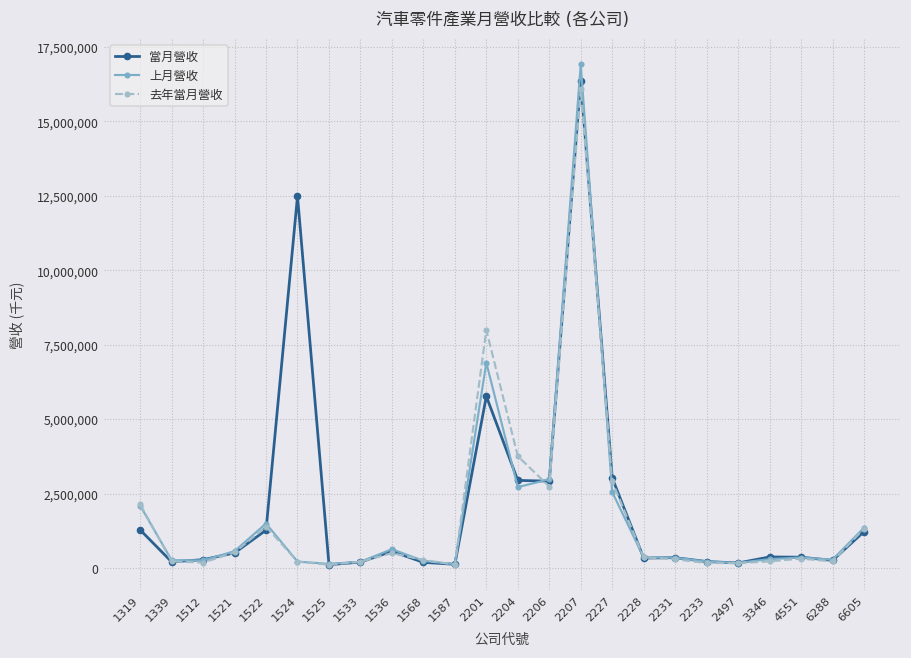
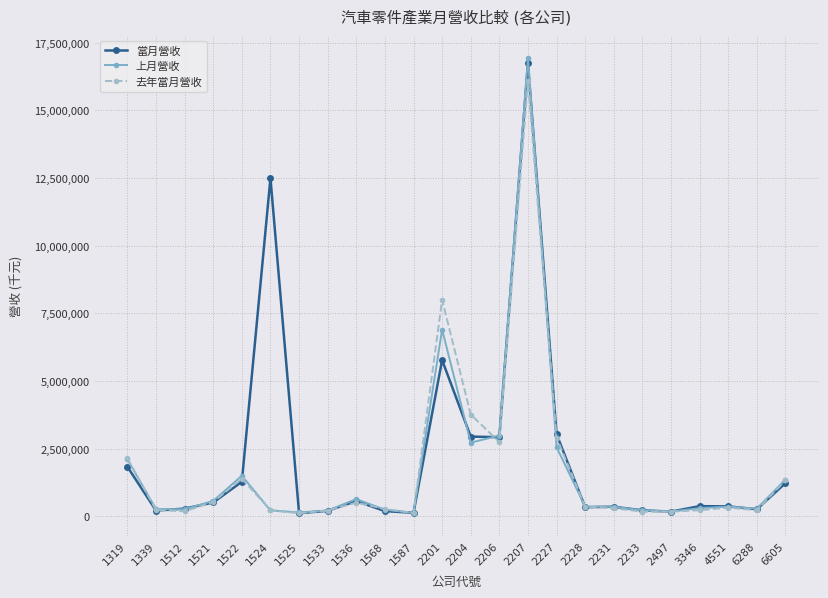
當月營收, 1319: 1,300,000 -> 1,800,000
當月營收, 2207: 16,400,000 -> 16,700,000
